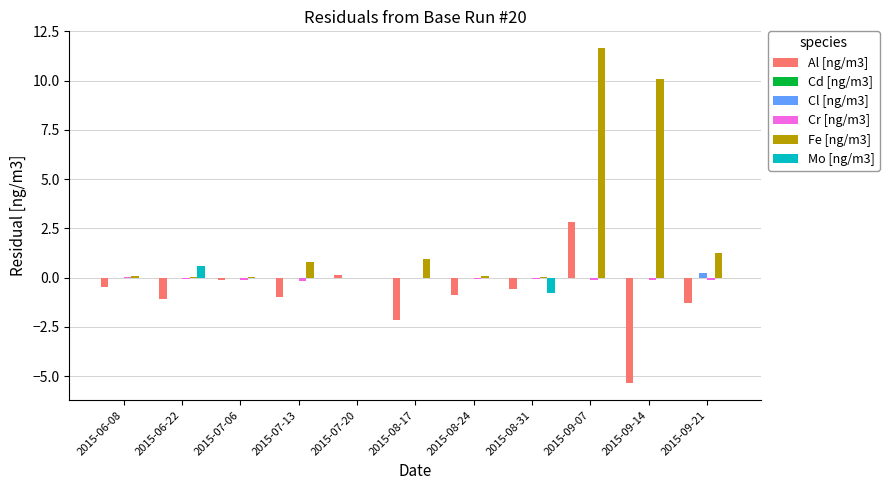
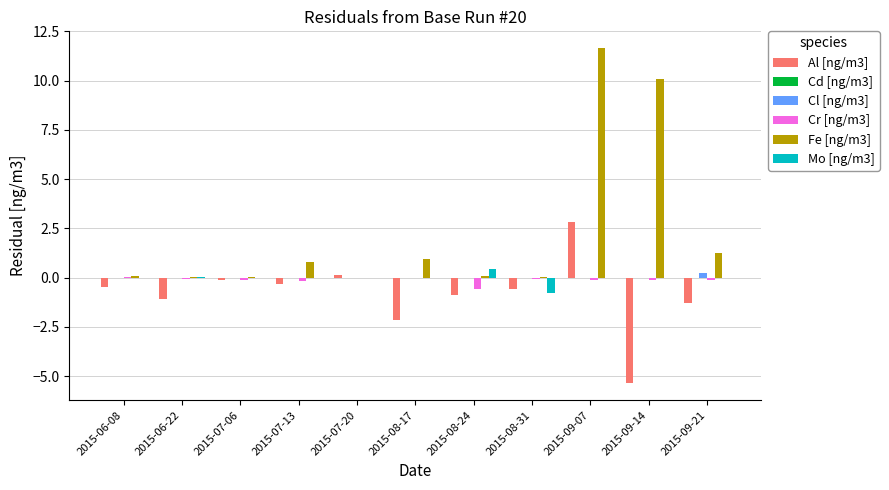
Mo [ng/m3], 2015-06-22: 0.6 -> 0.0
Al [ng/m3], 2015-07-13: -1.0 -> -0.3
Cr [ng/m3], 2015-08-24: -0.1 -> -0.6
Mo [ng/m3], 2015-08-24: 0.0 -> 0.4
